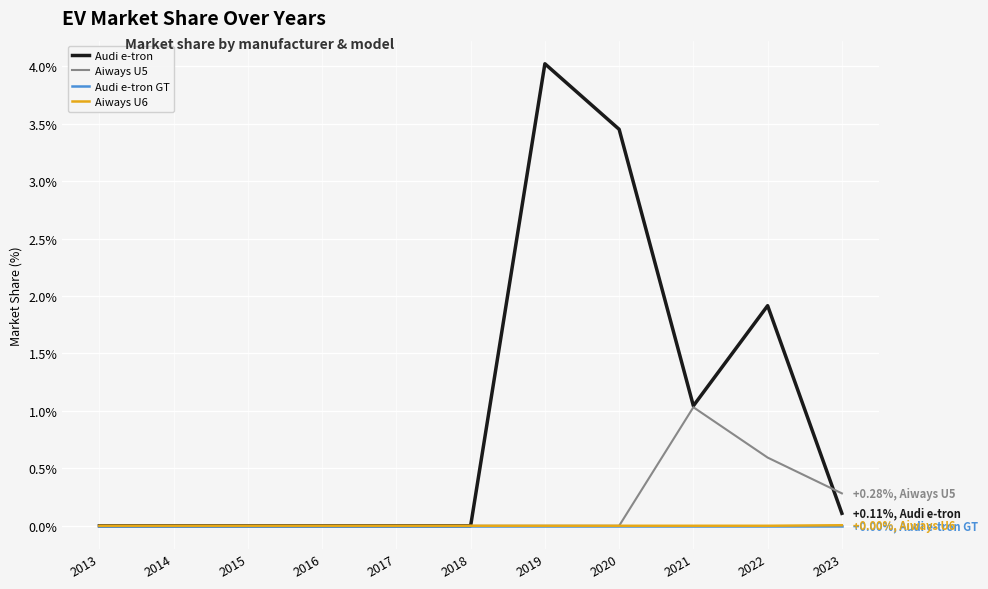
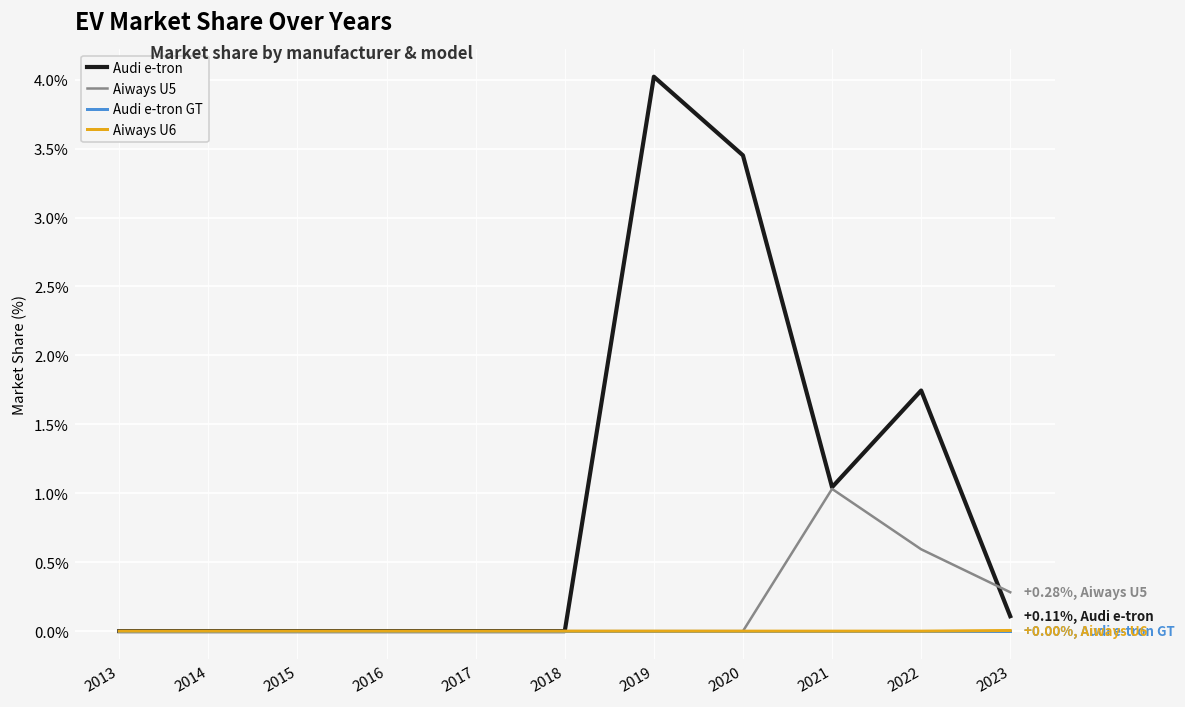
Audi e-tron, 2022: 1.92% -> 1.75%
